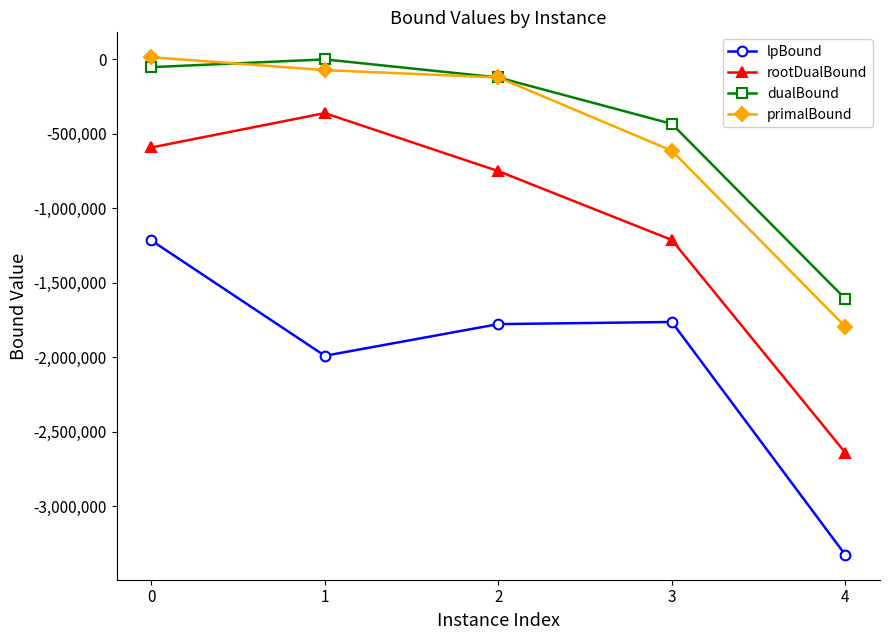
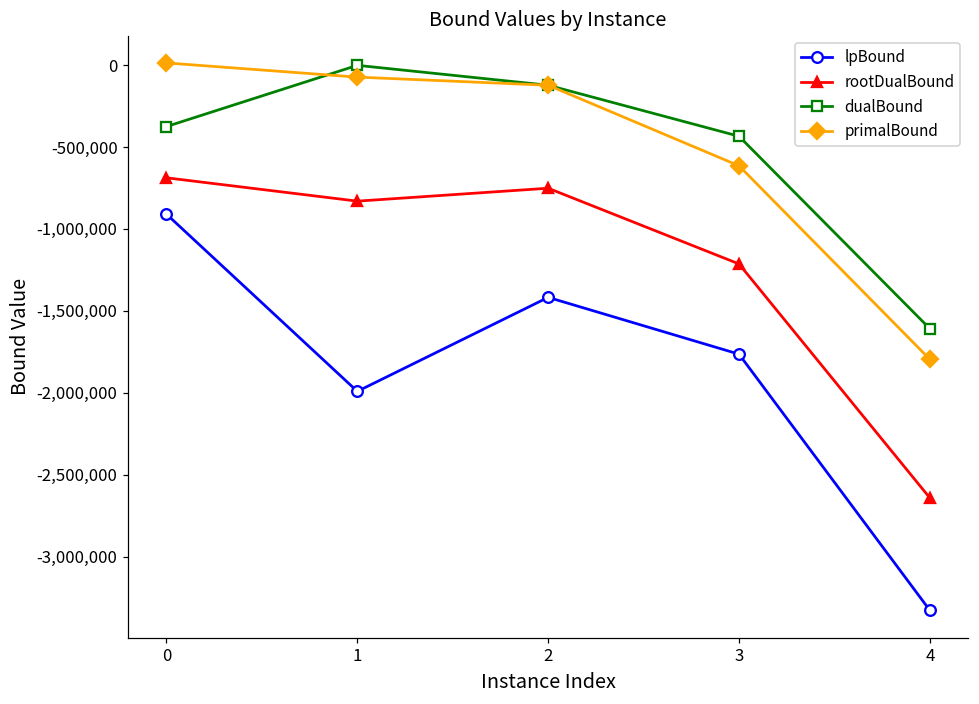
lpBound, 0: -1,220,000 -> -910,000
rootDualBound, 0: -590,000 -> -690,000
dualBound, 0: -50,000 -> -380,000
rootDualBound, 1: -360,000 -> -830,000
lpBound, 2: -1,780,000 -> -1,420,000
